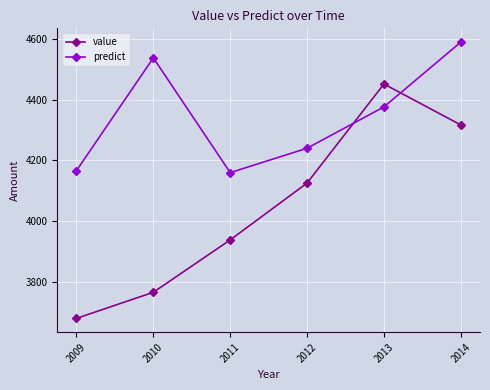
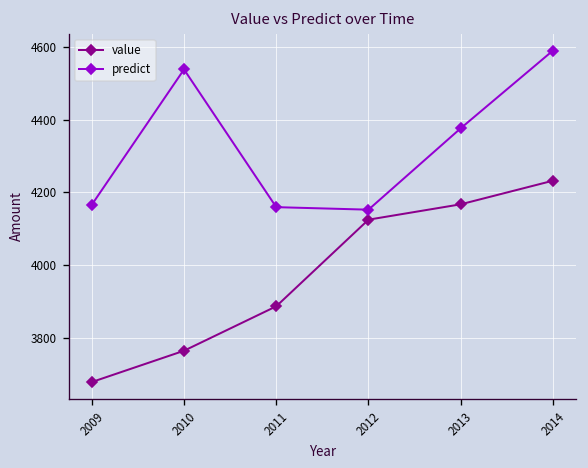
value, 2011: 3940 -> 3890
predict, 2012: 4240 -> 4150
value, 2013: 4450 -> 4170
value, 2014: 4320 -> 4230
